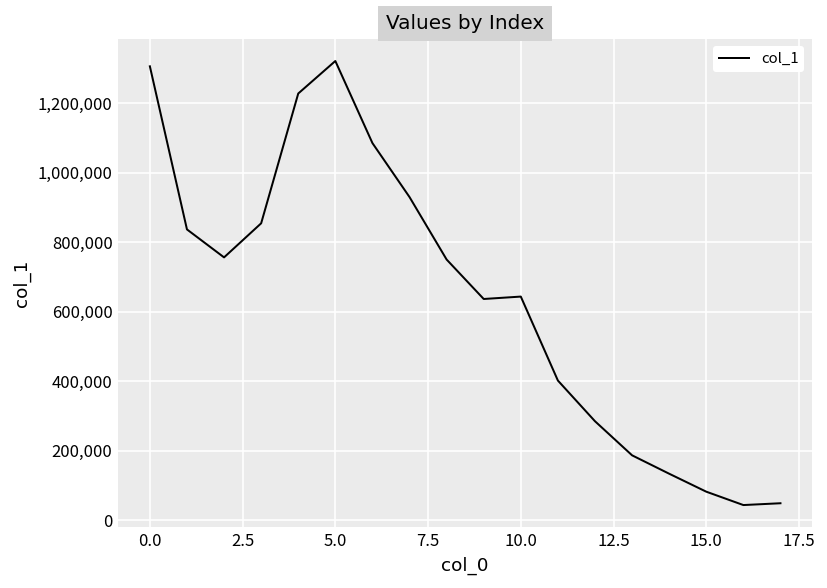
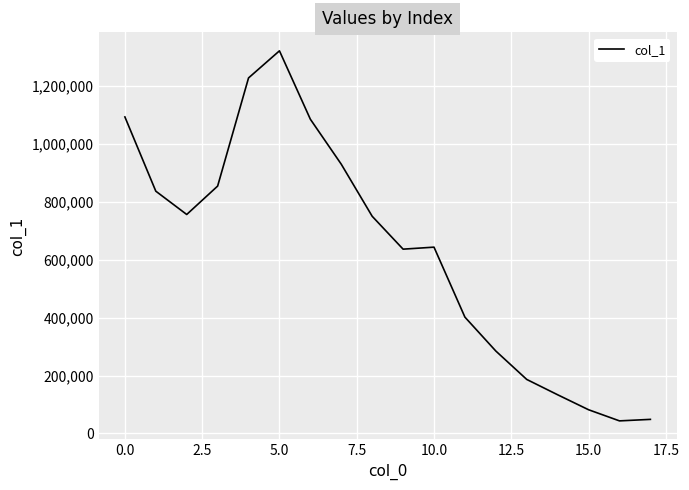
0.0: 1,310,000 -> 1,090,000
